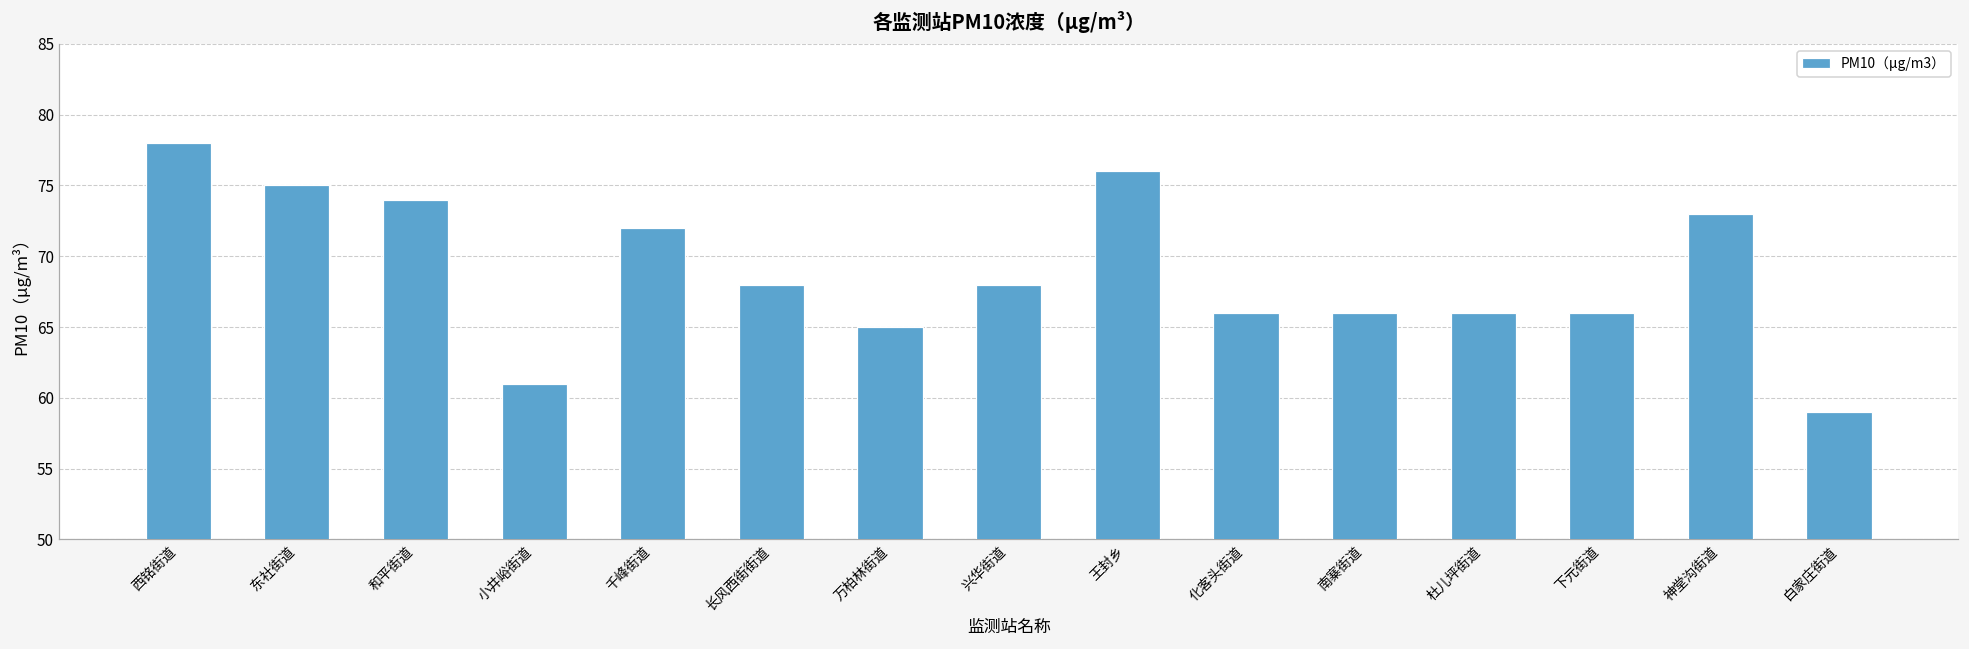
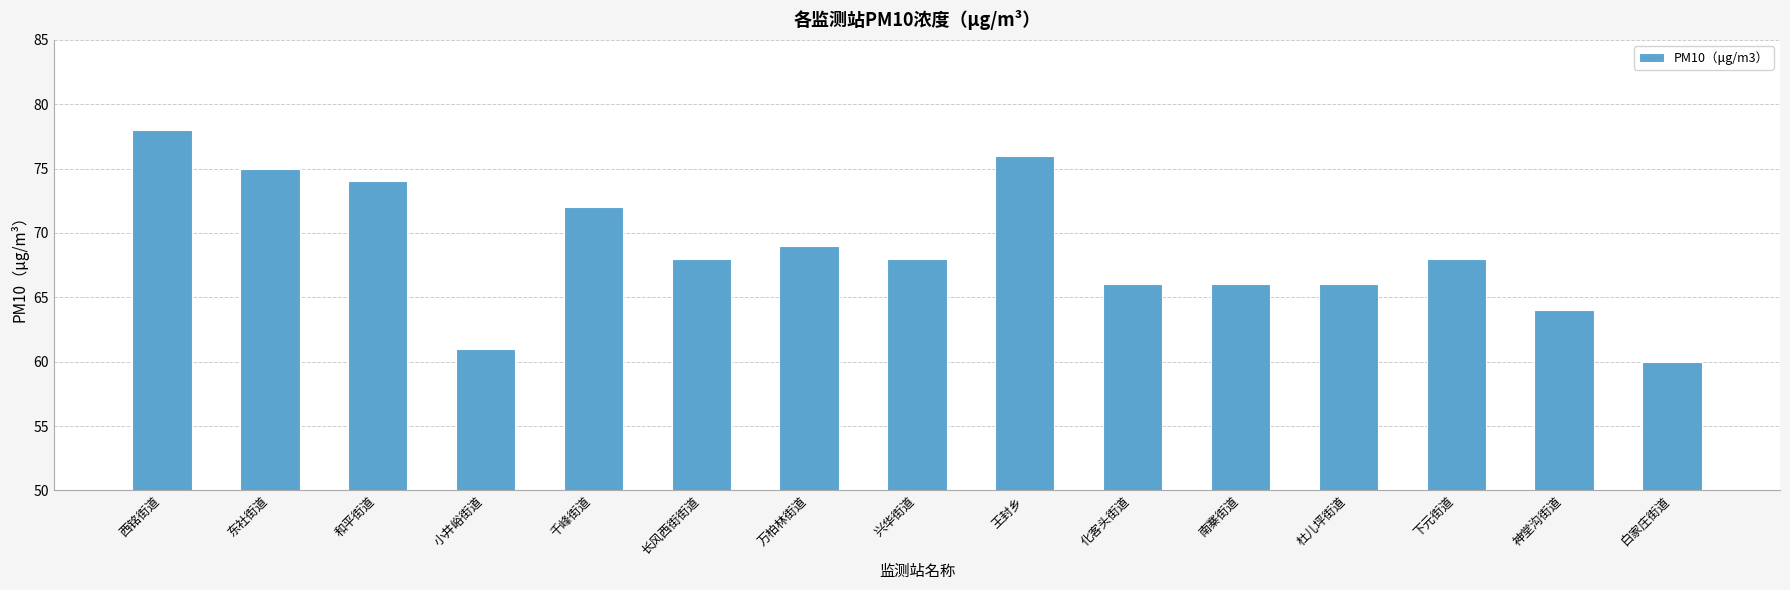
万柏林街道: 65 -> 69
下元街道: 66 -> 68
神堂沟街道: 73 -> 64
白家庄街道: 59 -> 60
